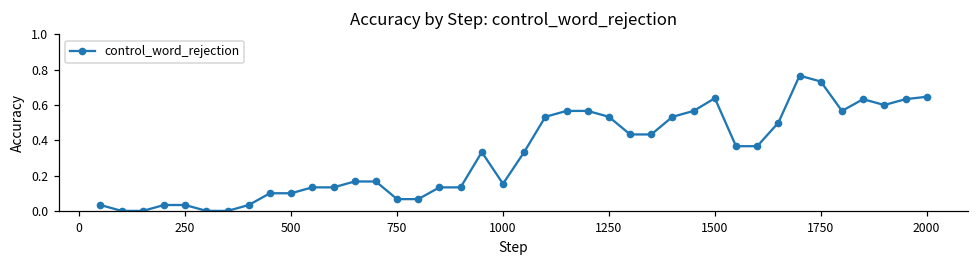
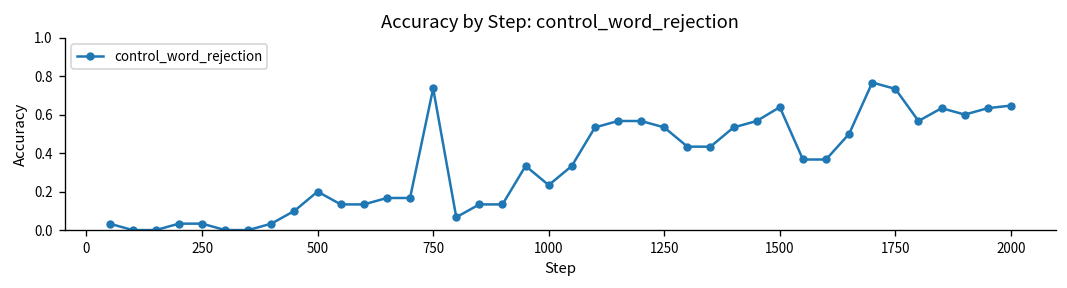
500: 0.1 -> 0.2
750: 0.07 -> 0.74
1000: 0.15 -> 0.23
